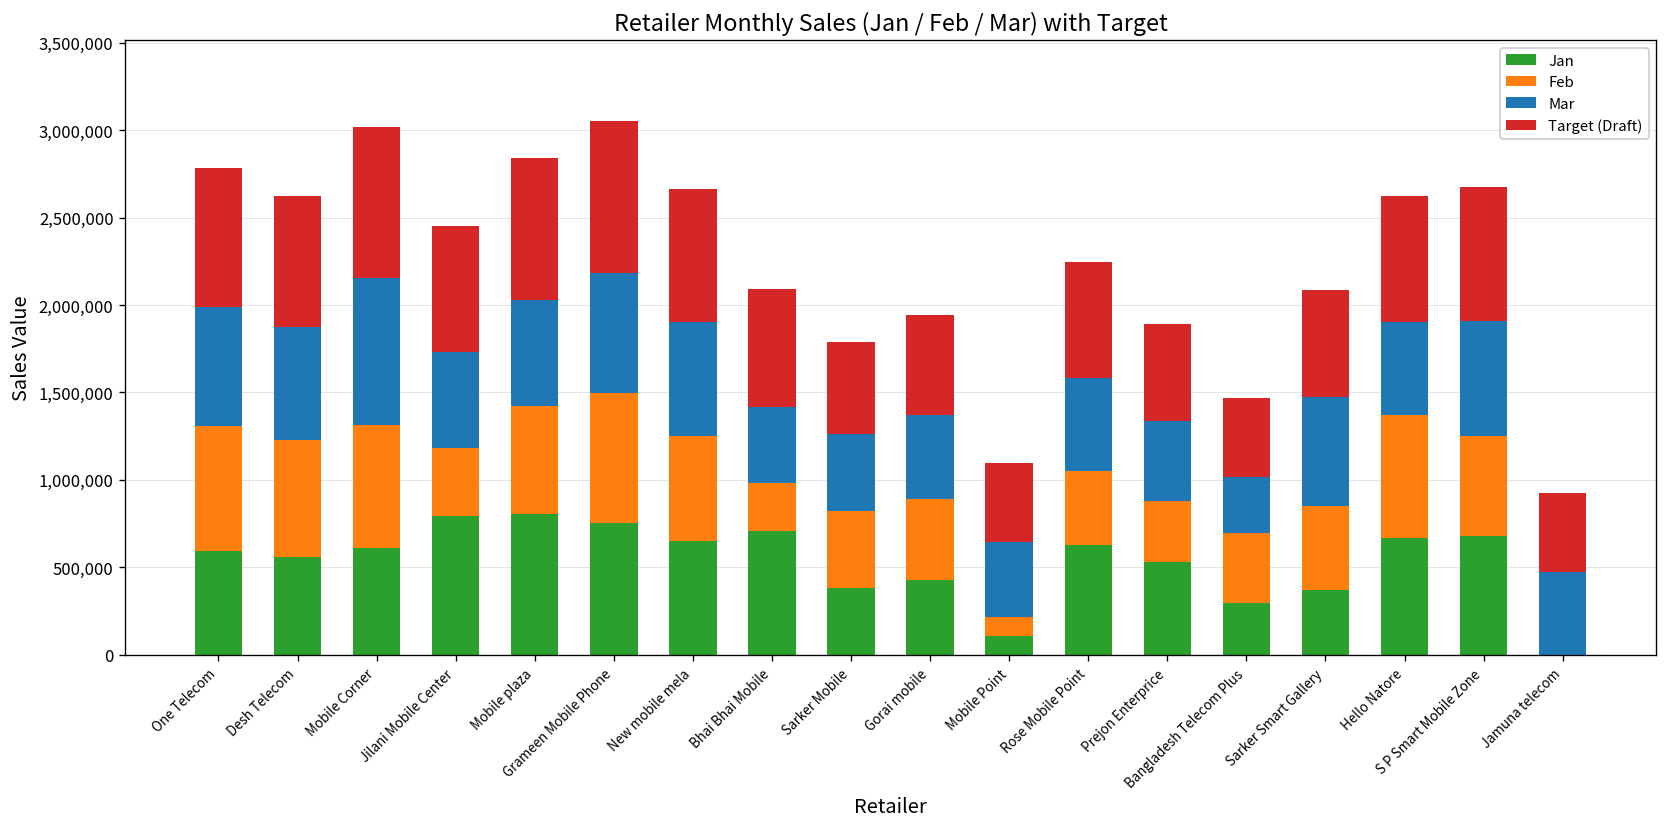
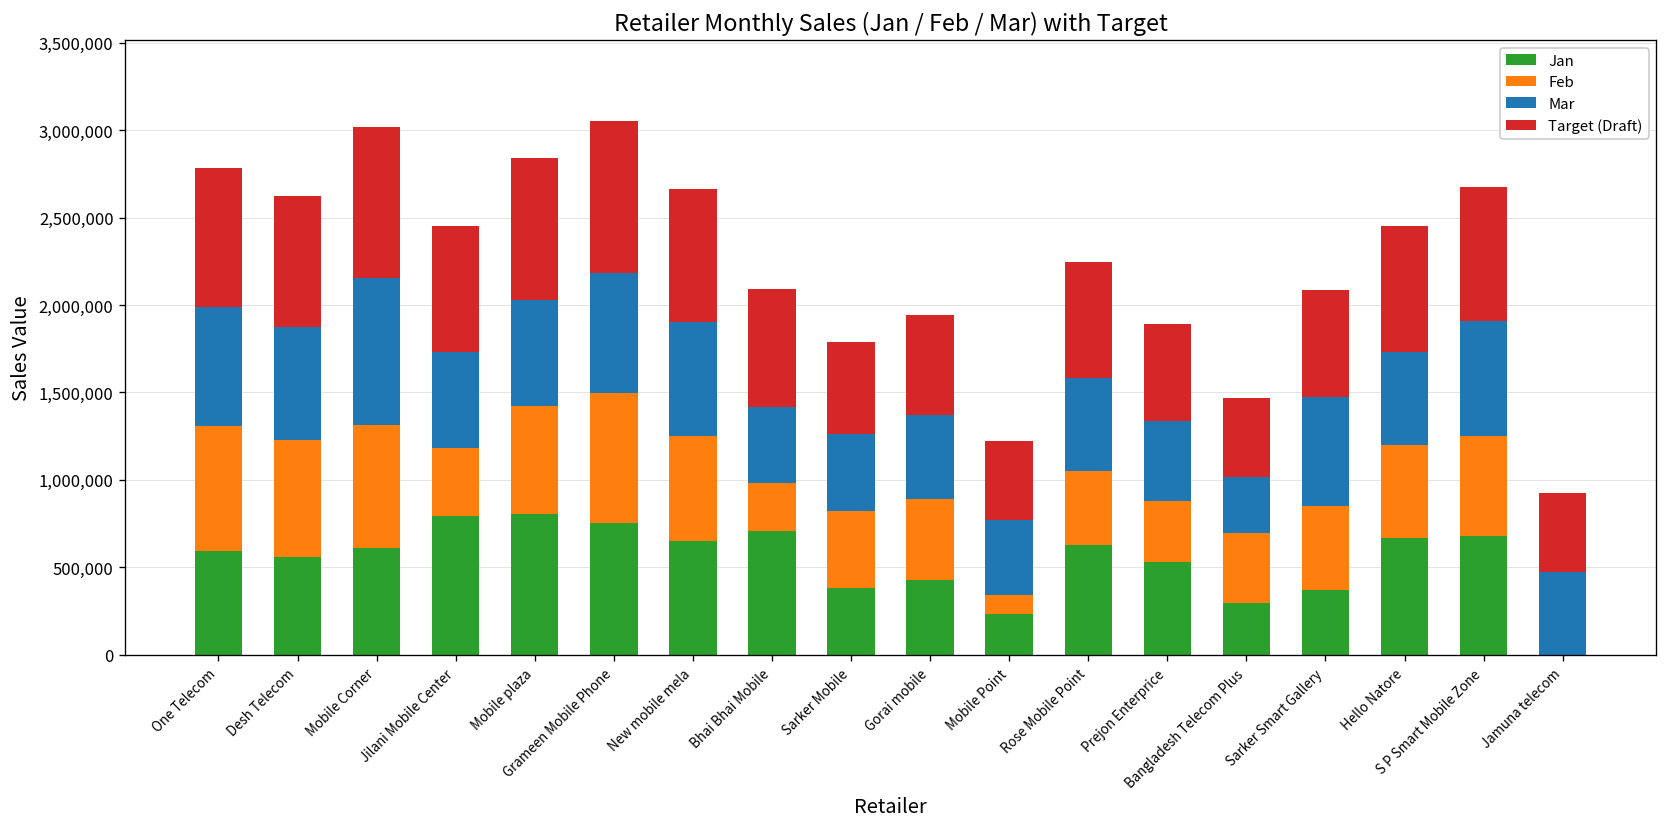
Jan, Mobile Point: 110,000 -> 240,000
Feb, Hello Natore: 700,000 -> 530,000
